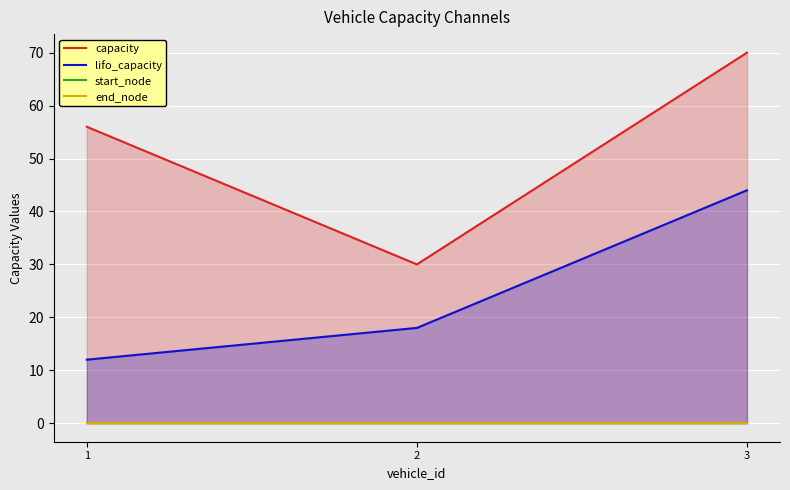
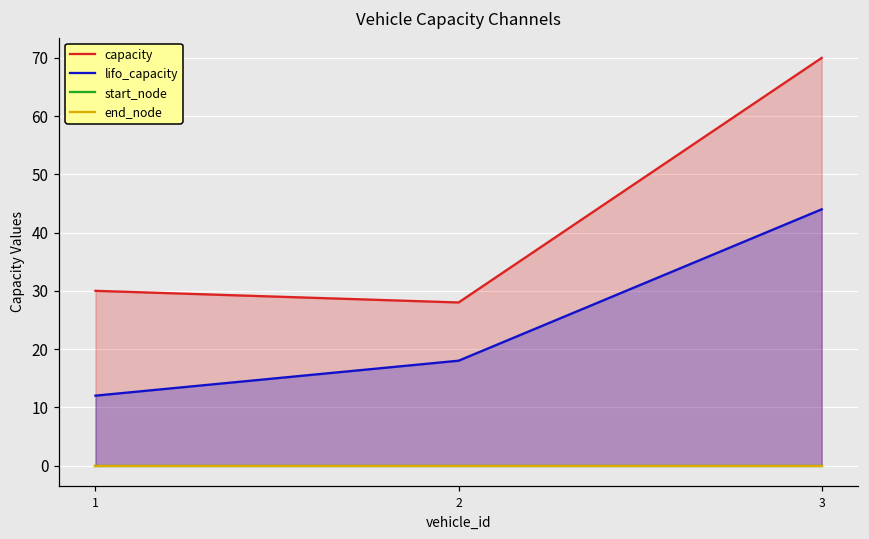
capacity, 1: 56 -> 30
capacity, 2: 30 -> 28
